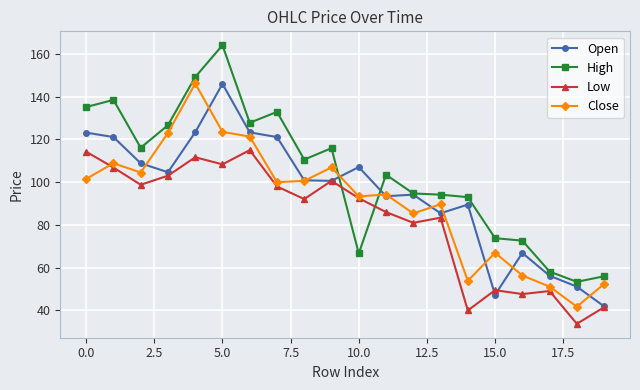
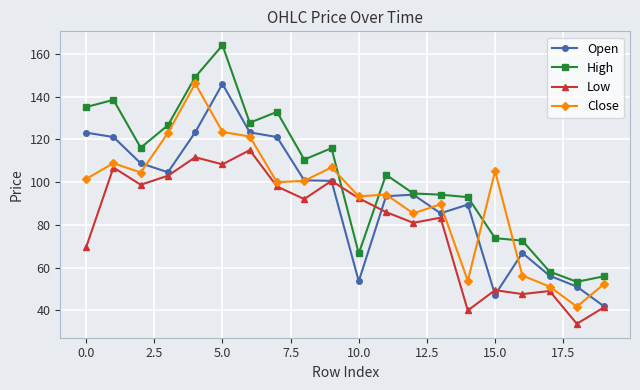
Low, 0.0: 114 -> 70
Open, 10.0: 107 -> 54
Close, 15.0: 67 -> 105
